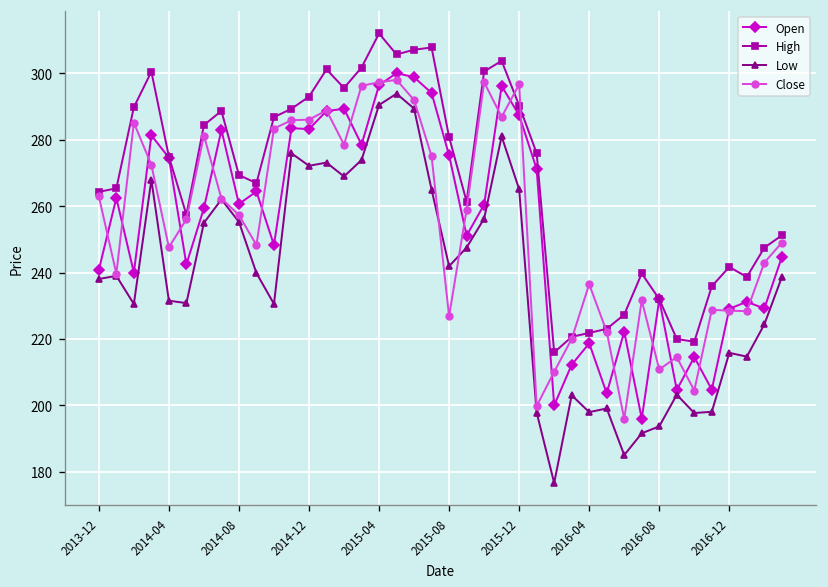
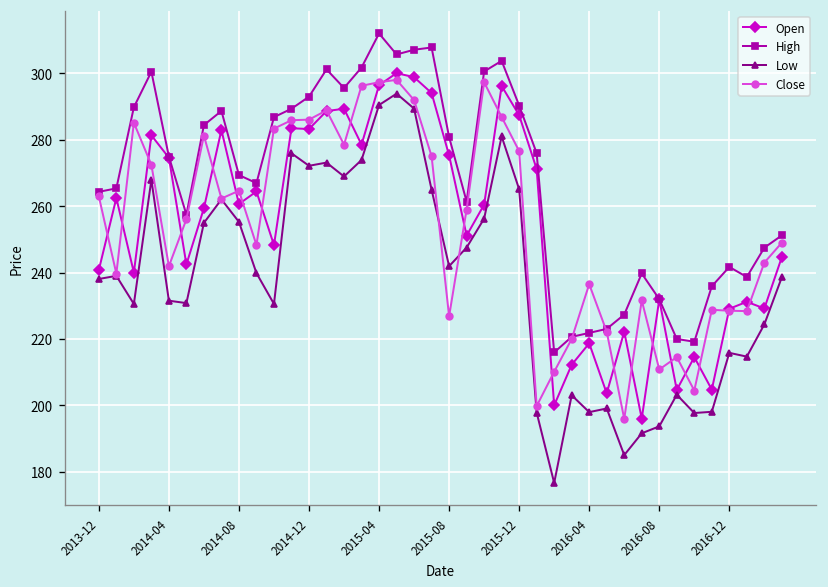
Close, 2014-04: 248 -> 242
Close, 2014-08: 257 -> 265
Close, 2015-12: 297 -> 277
